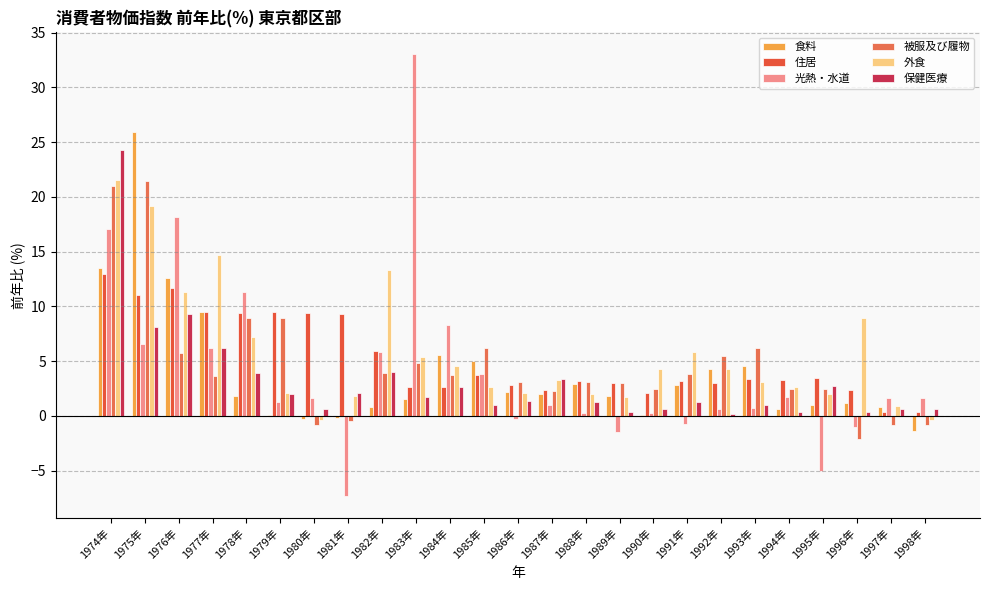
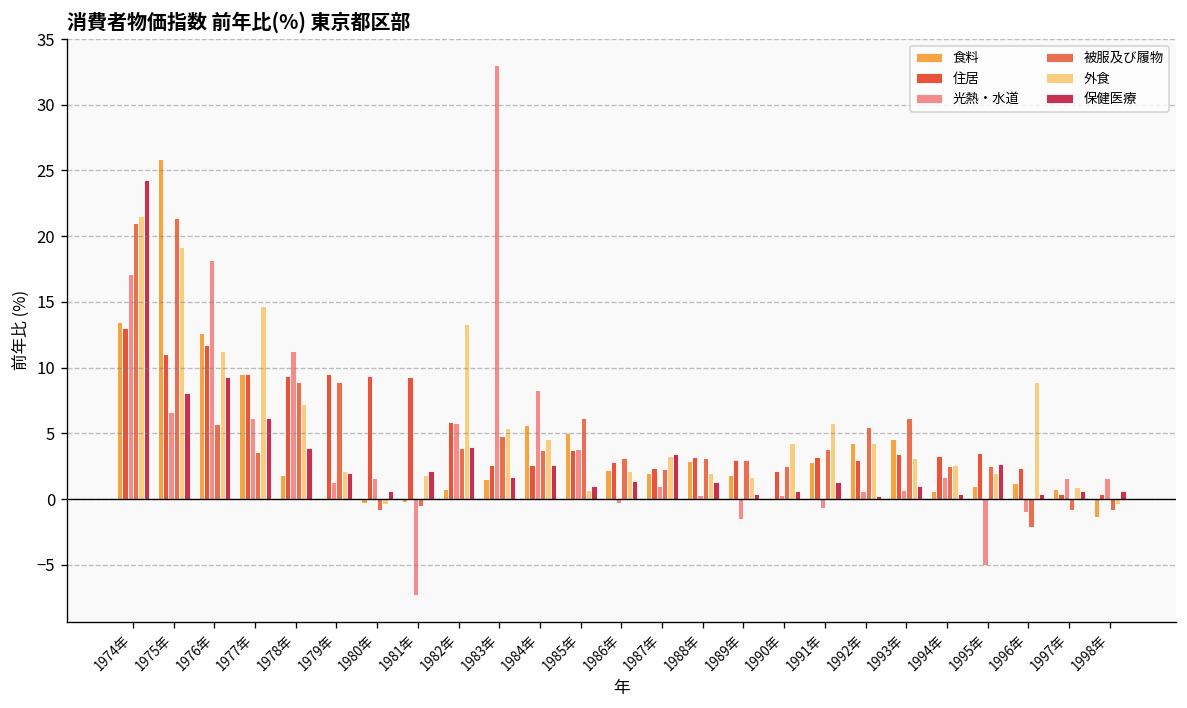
外食, 1985年: 2.6 -> 0.7
